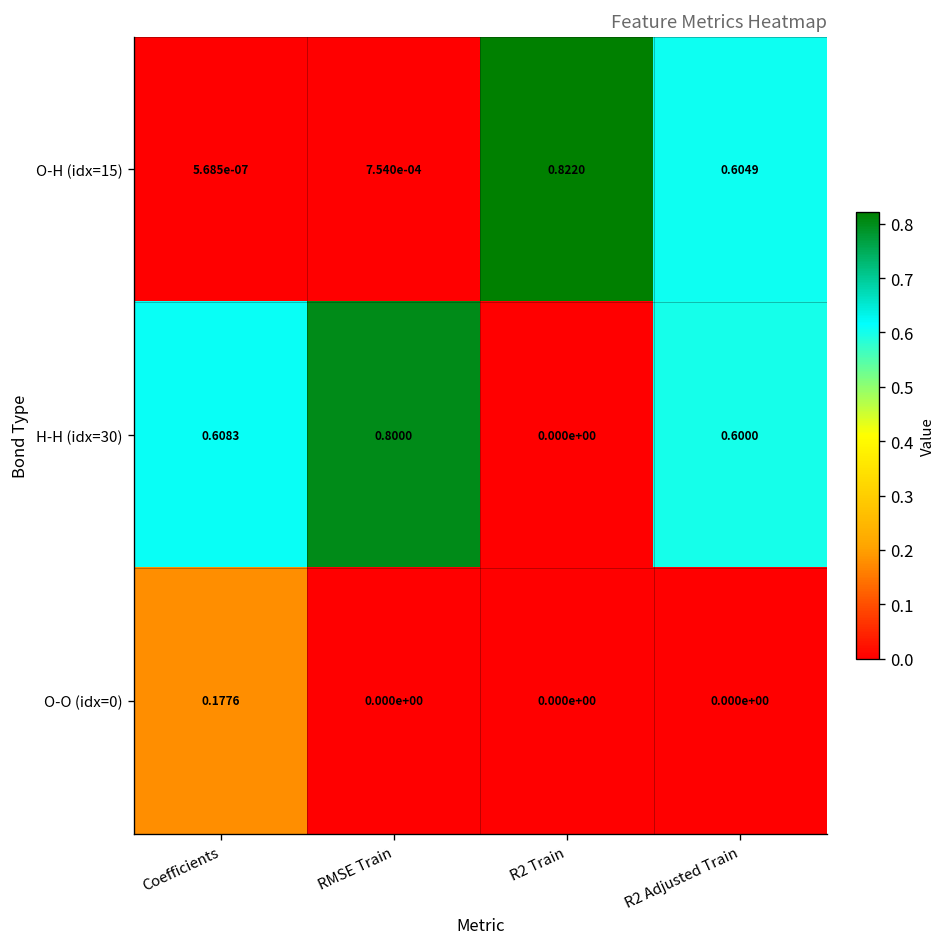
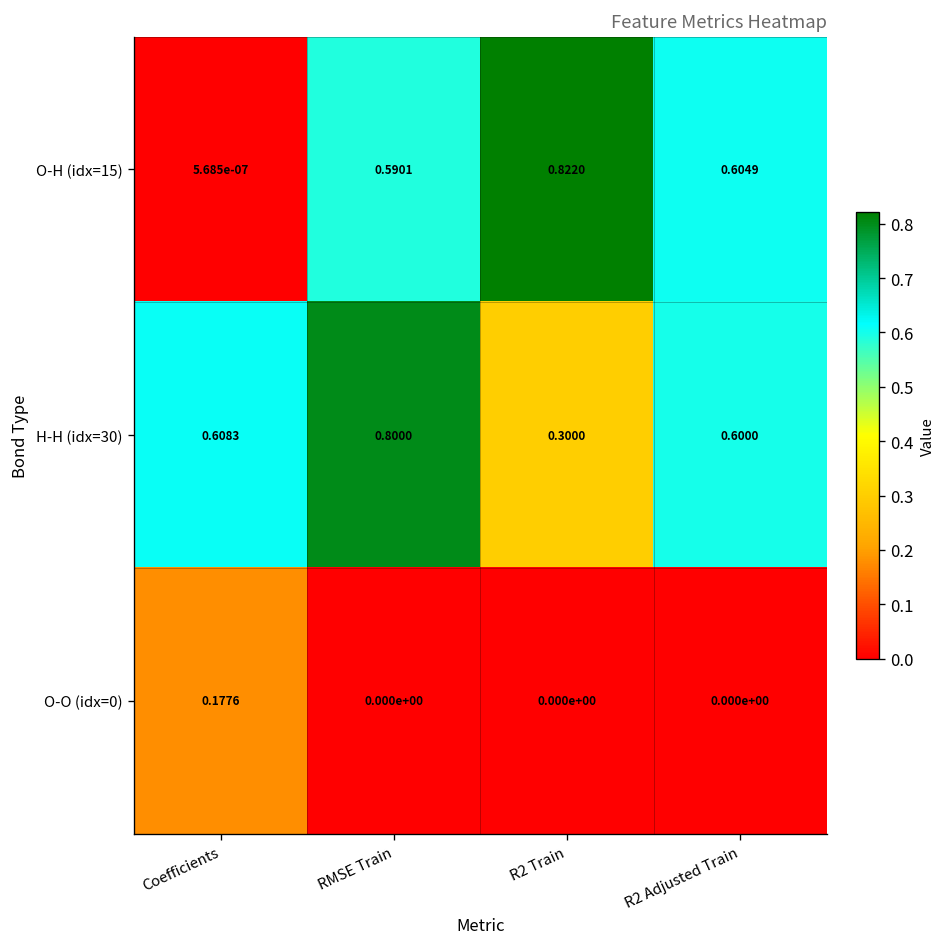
O-H (idx=15), RMSE Train: 7.540e-04 -> 0.5901
H-H (idx=30), R2 Train: 0.000e+00 -> 0.3000
